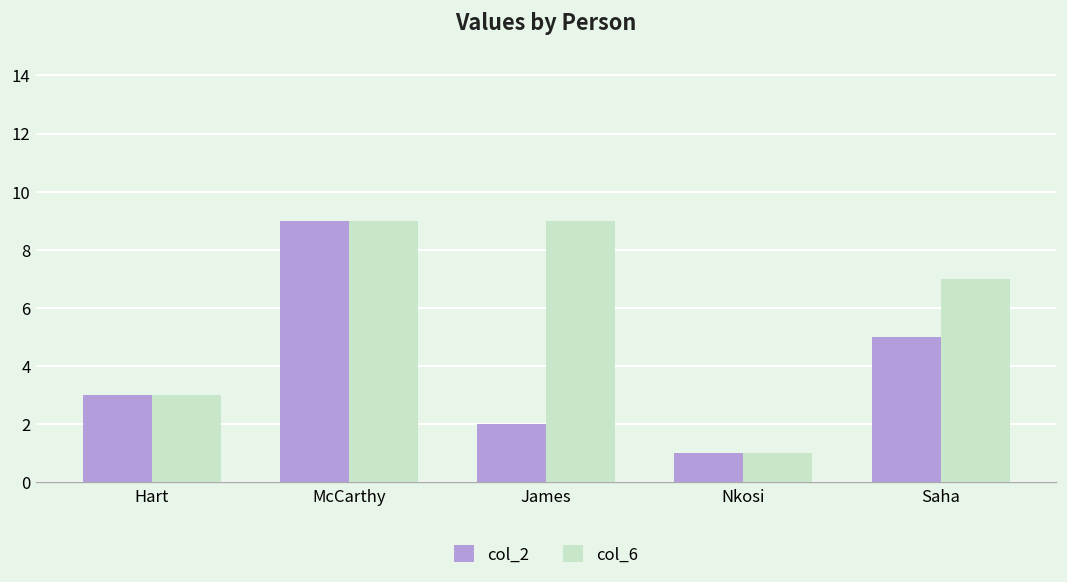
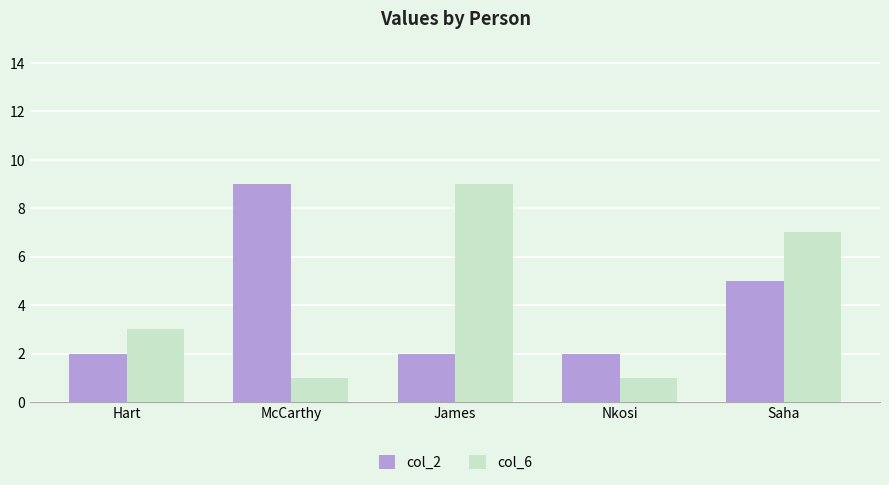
col_2, Hart: 3 -> 2
col_6, McCarthy: 9 -> 1
col_2, Nkosi: 1 -> 2
